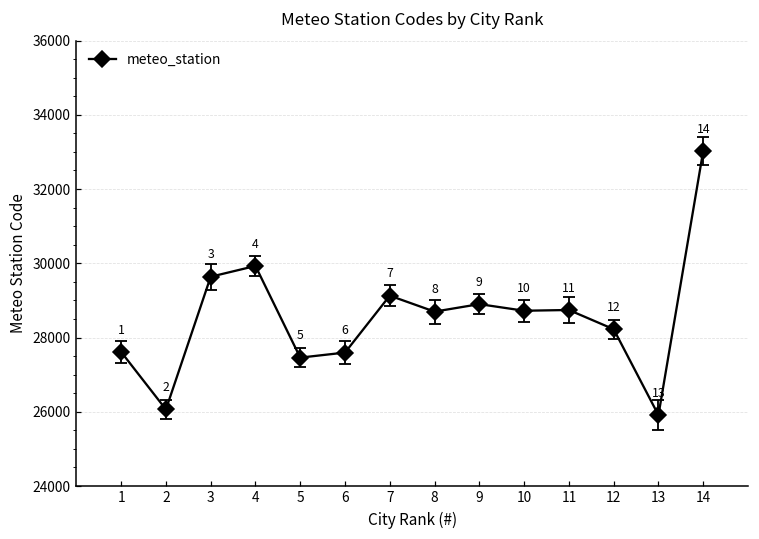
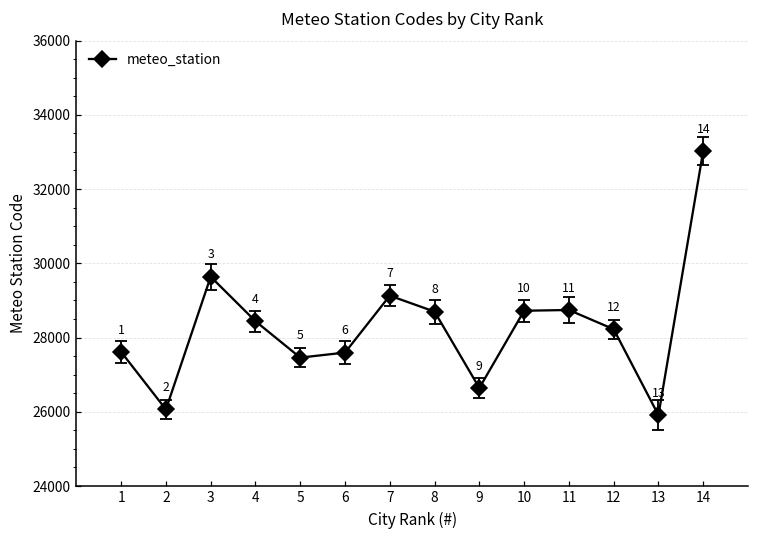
meteo_station, 4: 29900 -> 28400
meteo_station, 9: 28900 -> 26600
